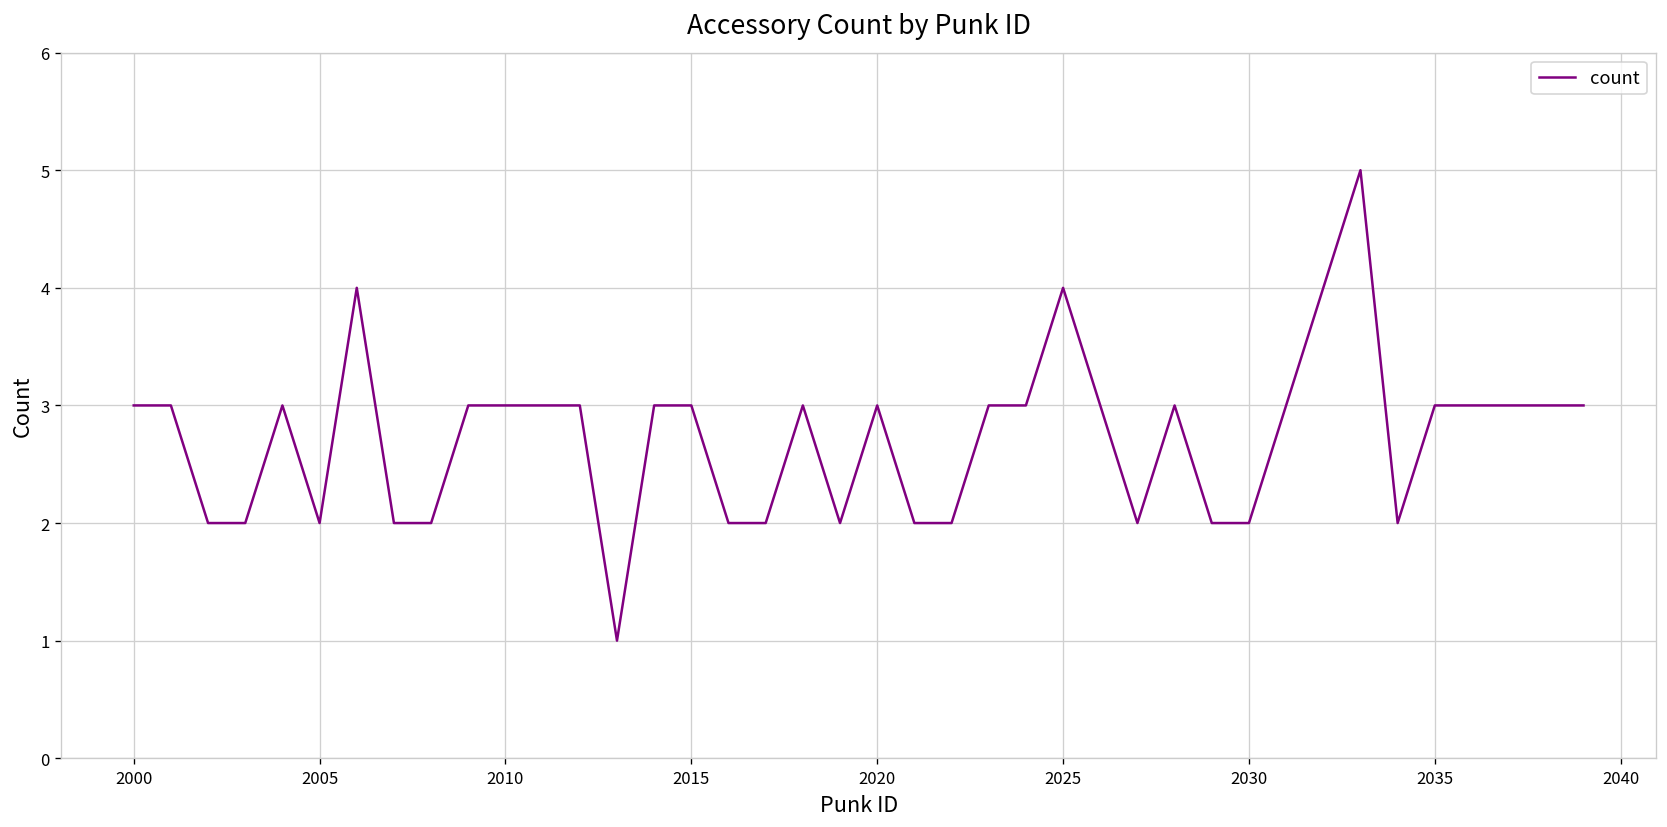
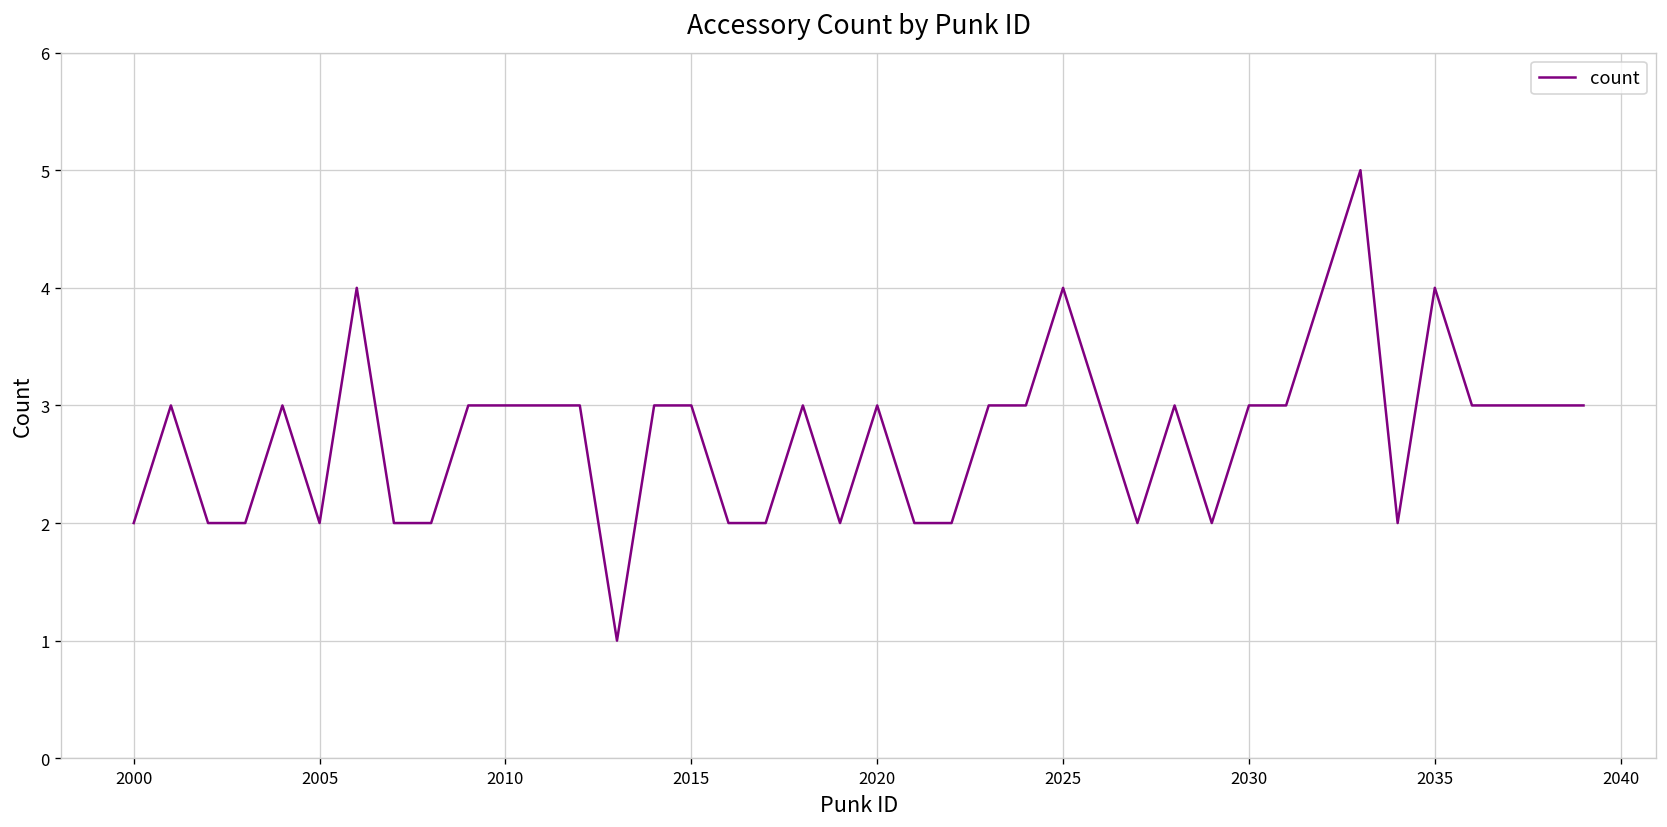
2000: 3 -> 2
2030: 2 -> 3
2035: 3 -> 4
